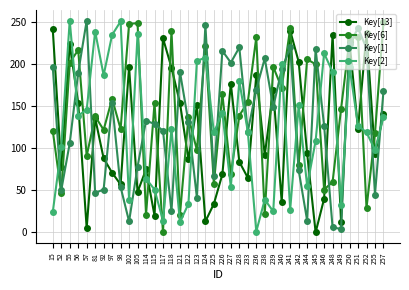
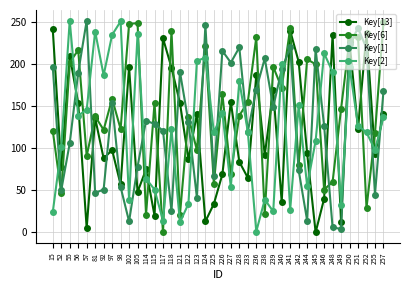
Key[13], 55: 220 -> 210
Key[13], 97: 70 -> 100
Key[13], 123: 150 -> 140
Key[13], 227: 180 -> 160
